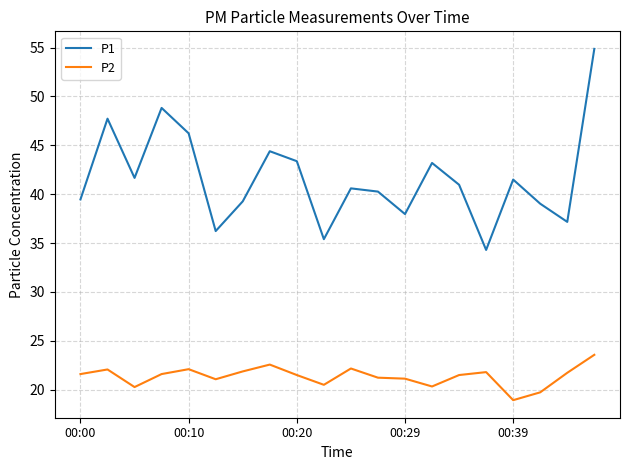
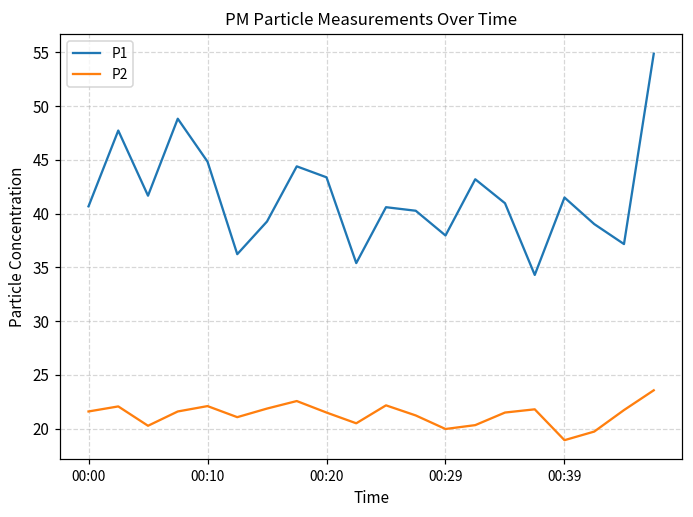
P1, 00:00: 39 -> 41
P1, 00:10: 46 -> 45
P2, 00:29: 21 -> 20
